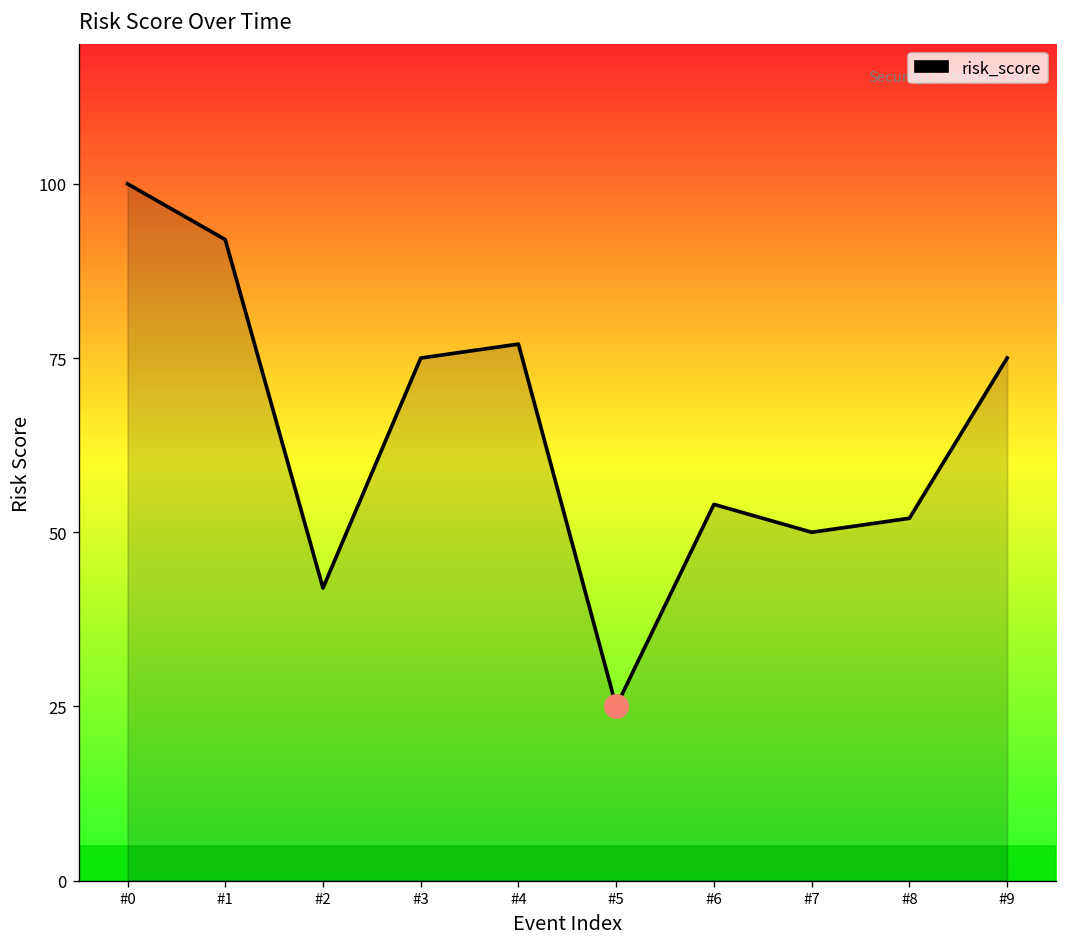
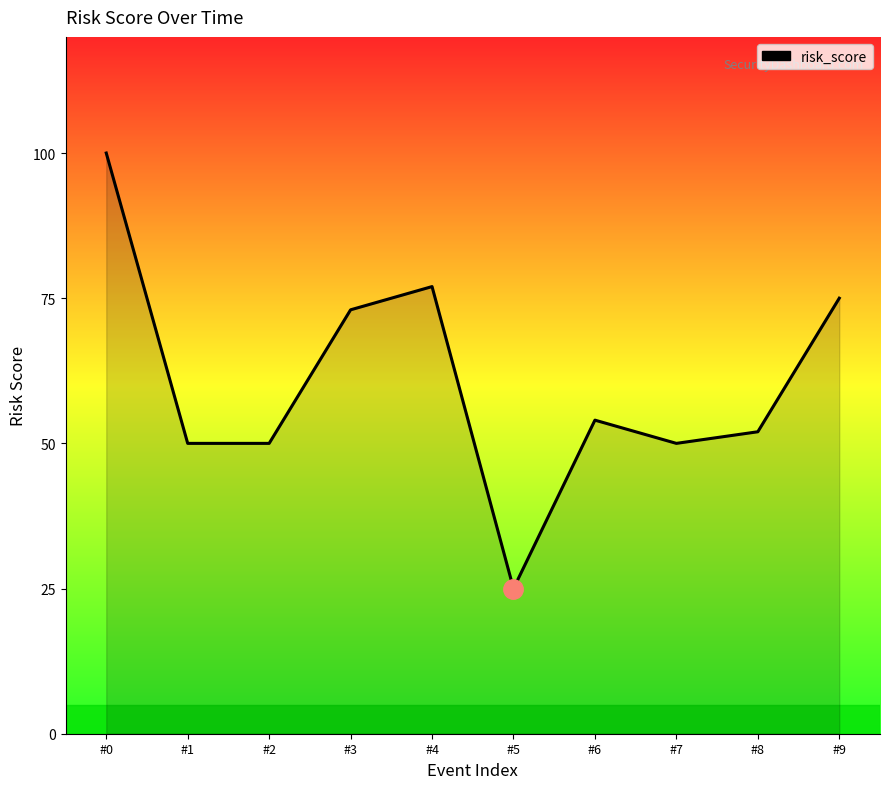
risk_score, #1: 92 -> 50
risk_score, #2: 42 -> 50
risk_score, #3: 75 -> 73
